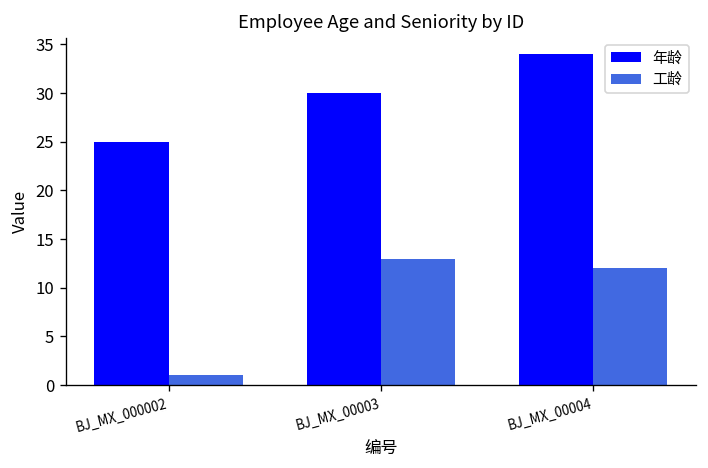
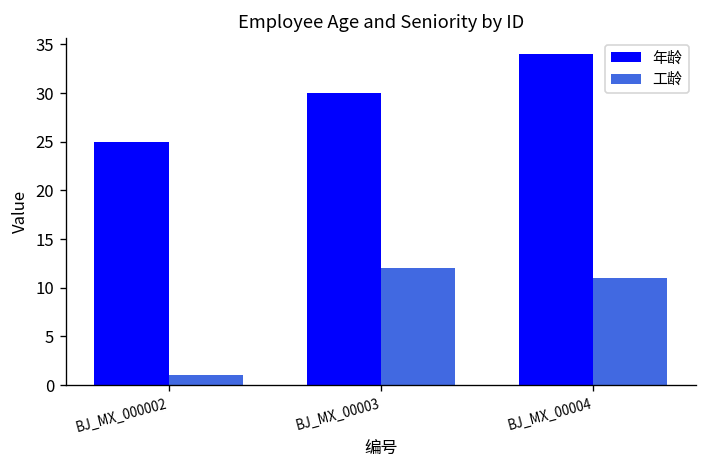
工龄, BJ_MX_00003: 13 -> 12
工龄, BJ_MX_00004: 12 -> 11
